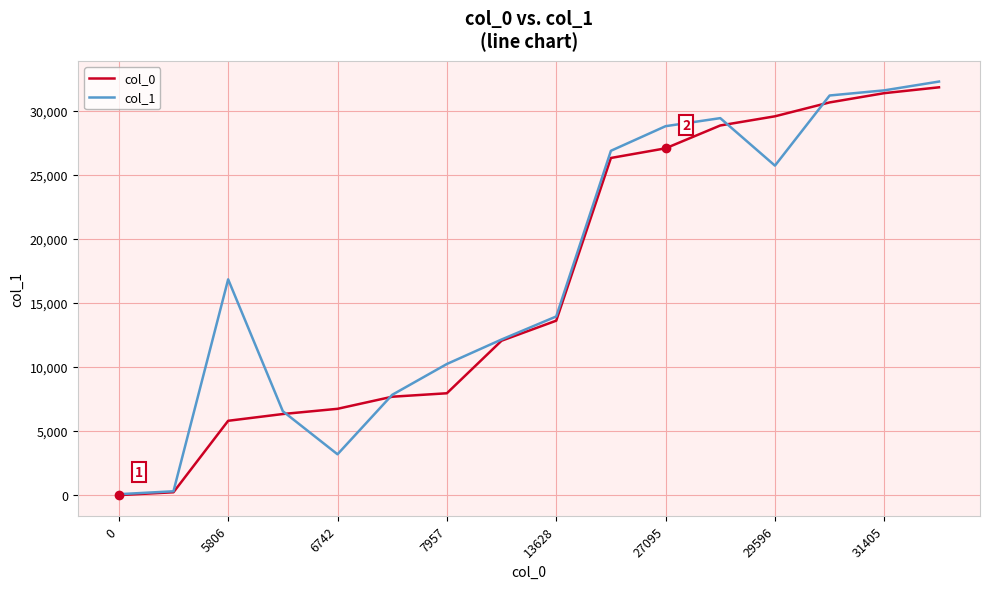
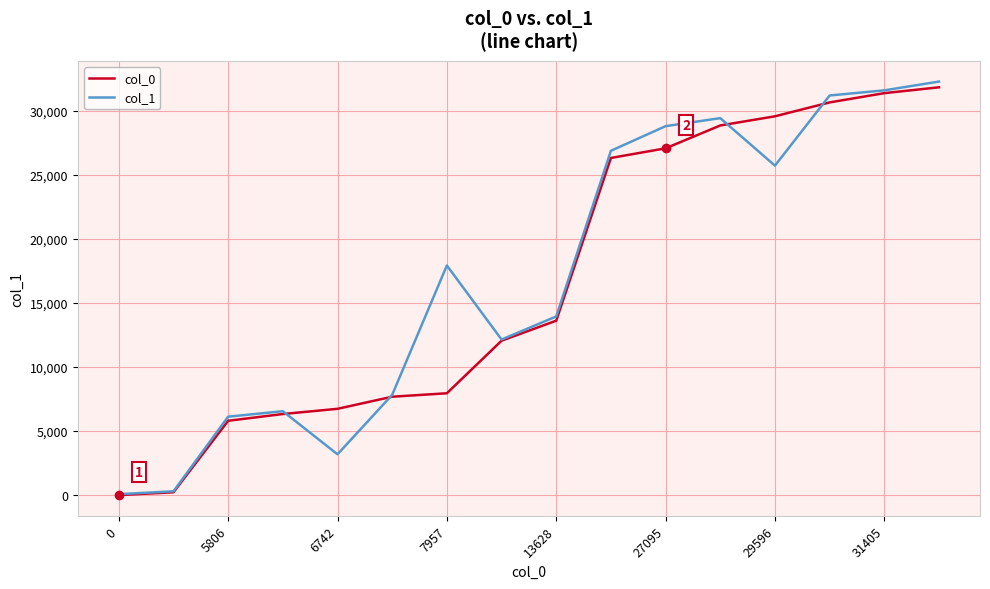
col_1, 5806: 16,900 -> 6,100
col_1, 7957: 10,200 -> 17,900
